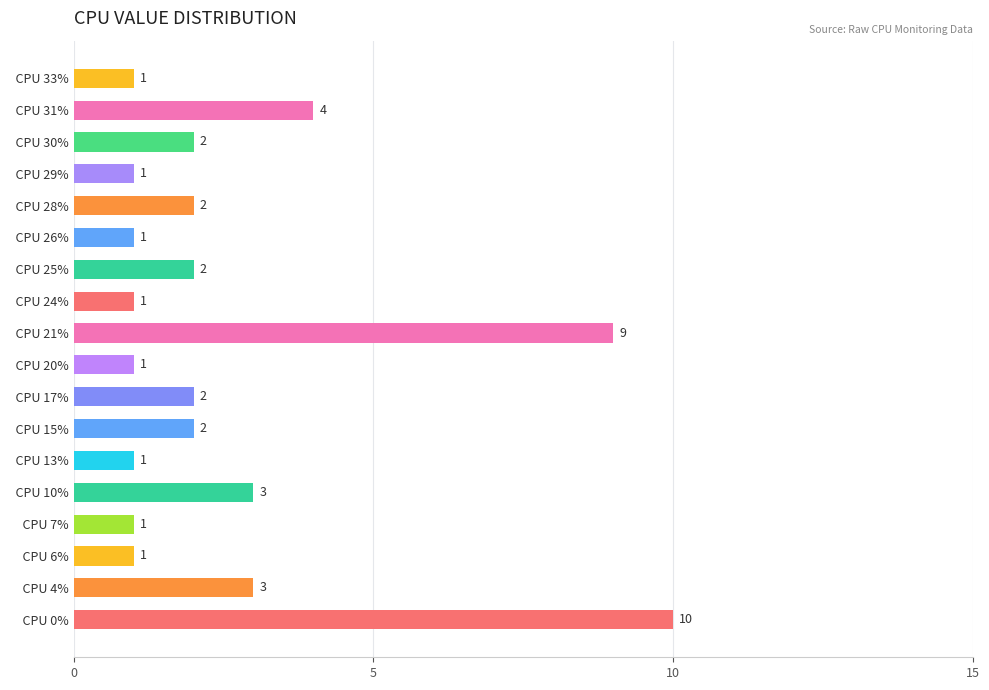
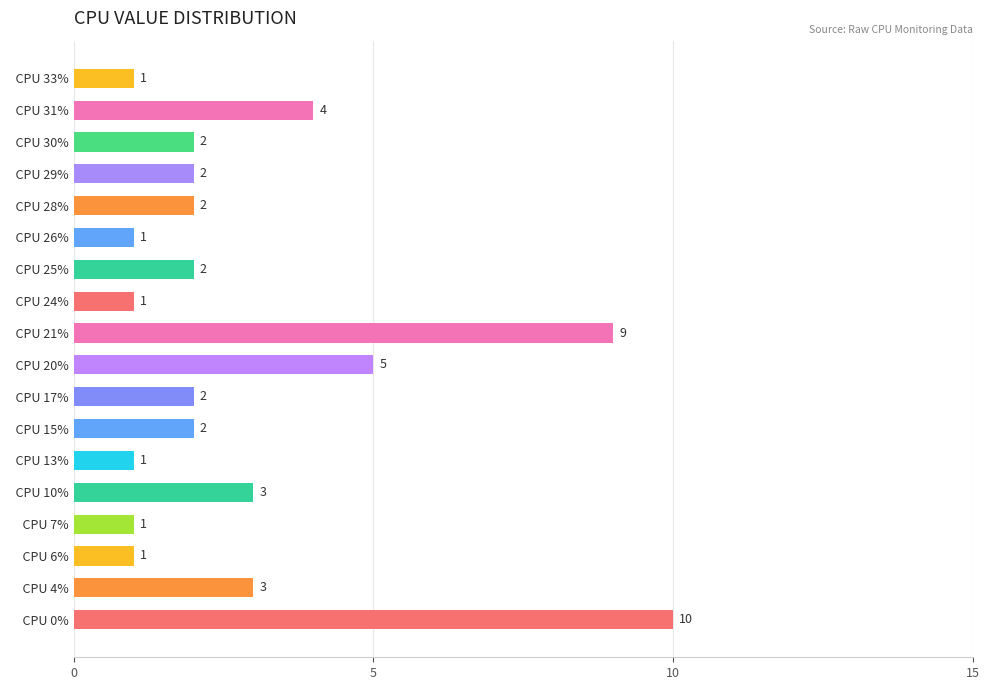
CPU 29%: 1 -> 2
CPU 20%: 1 -> 5
